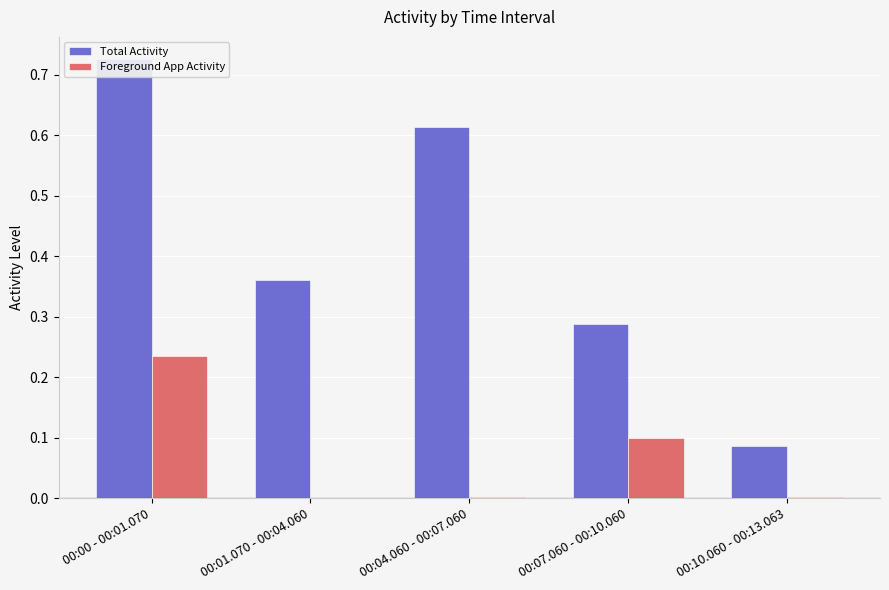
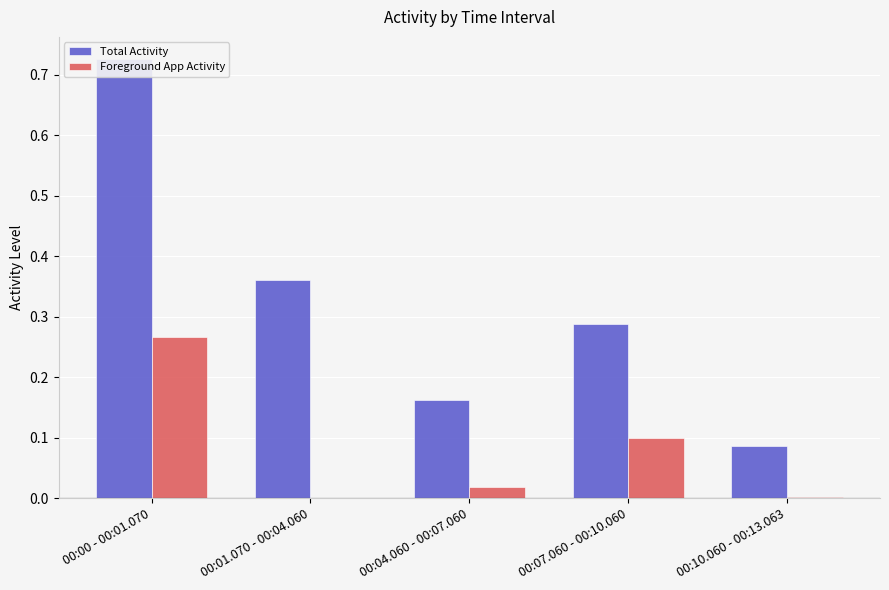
Foreground App Activity, 00:00 - 00:01.070: 0.24 -> 0.27
Total Activity, 00:04.060 - 00:07.060: 0.61 -> 0.16
Foreground App Activity, 00:04.060 - 00:07.060: 0.00 -> 0.02
